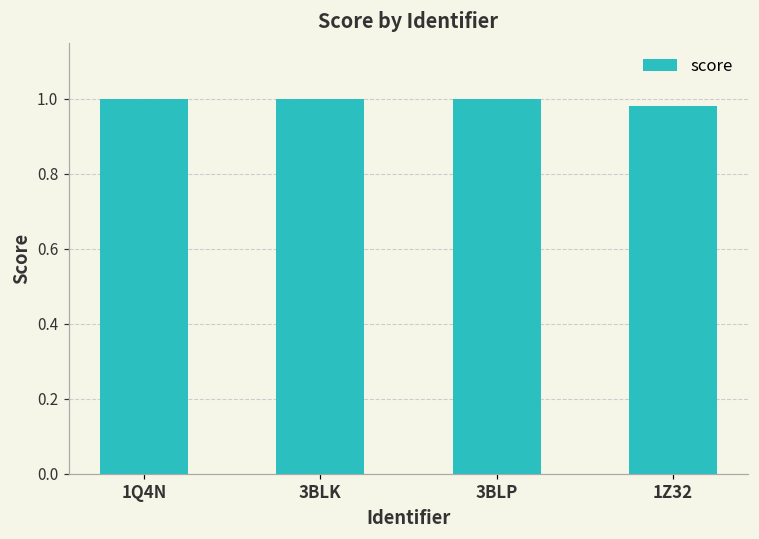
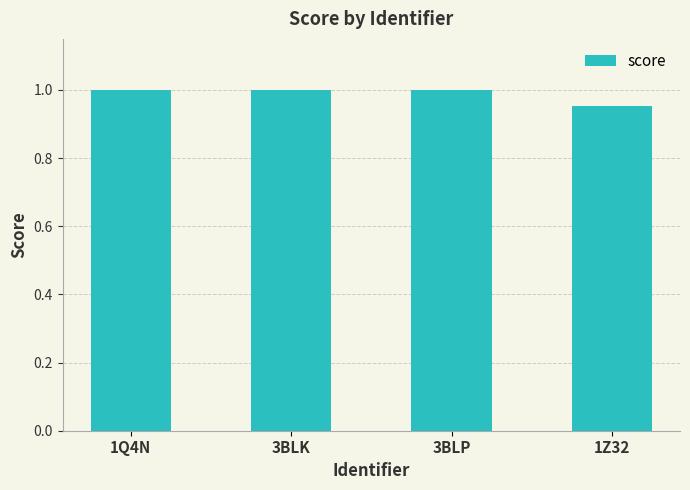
1Z32: 0.98 -> 0.95
